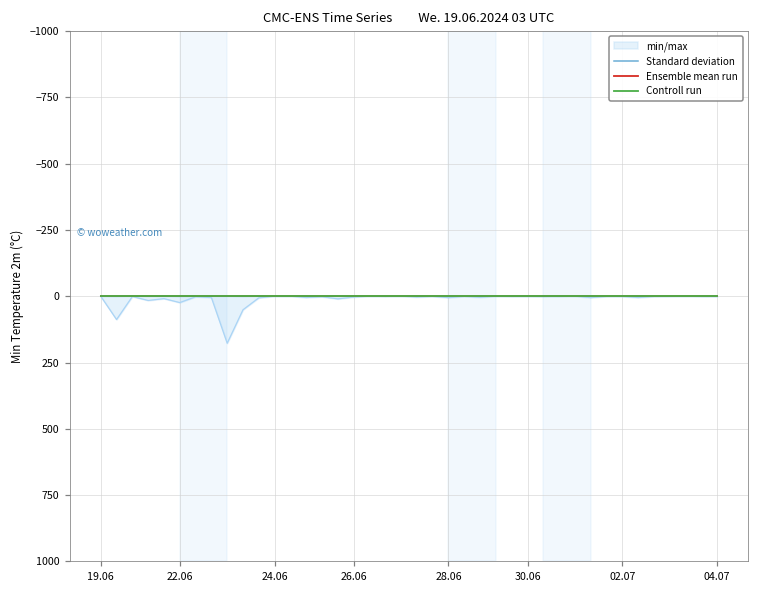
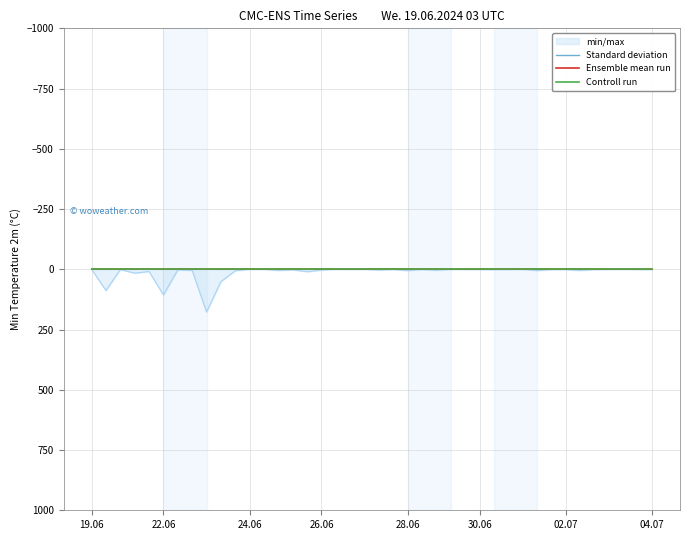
min/max, 22.06: 20 -> 110
